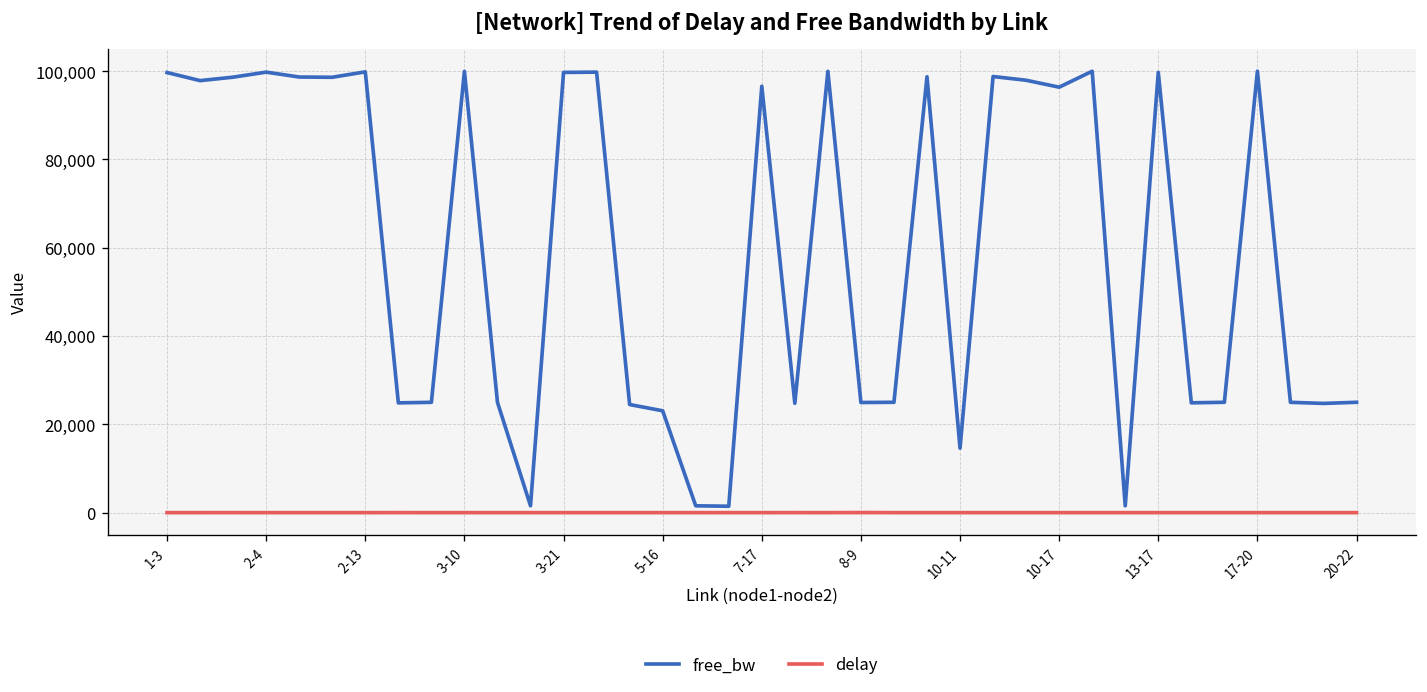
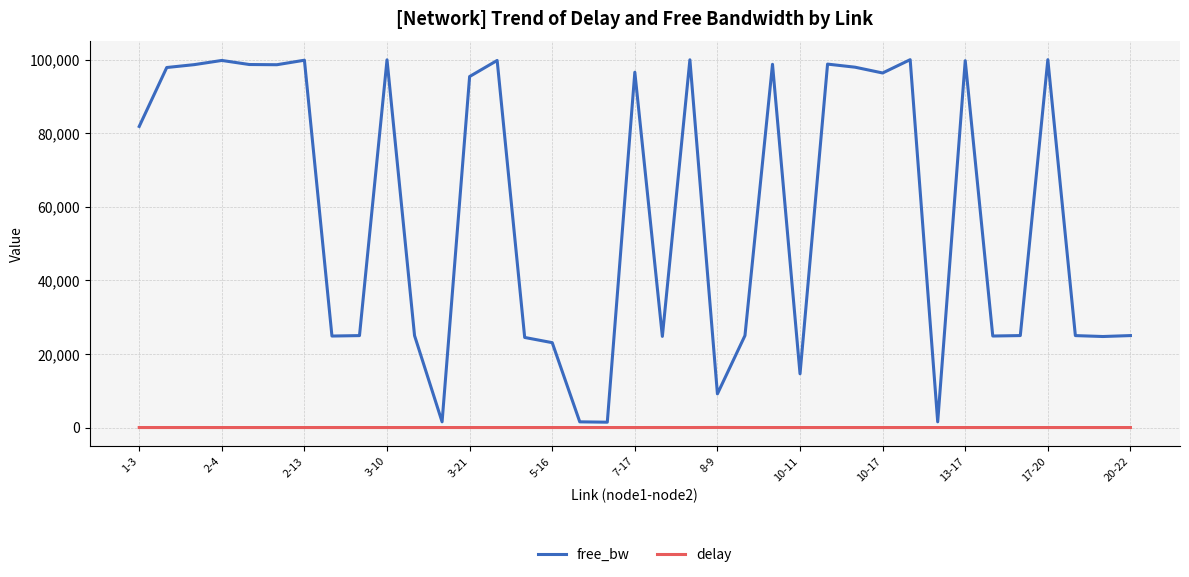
free_bw, 1-3: 100,000 -> 82,000
free_bw, 3-21: 100,000 -> 95,000
free_bw, 8-9: 25,000 -> 9,000
